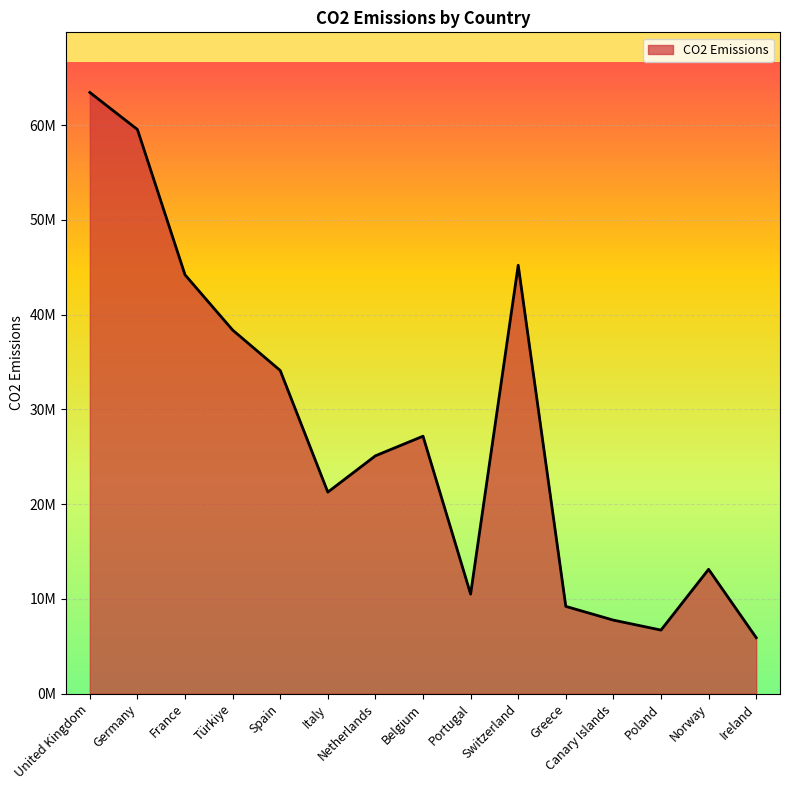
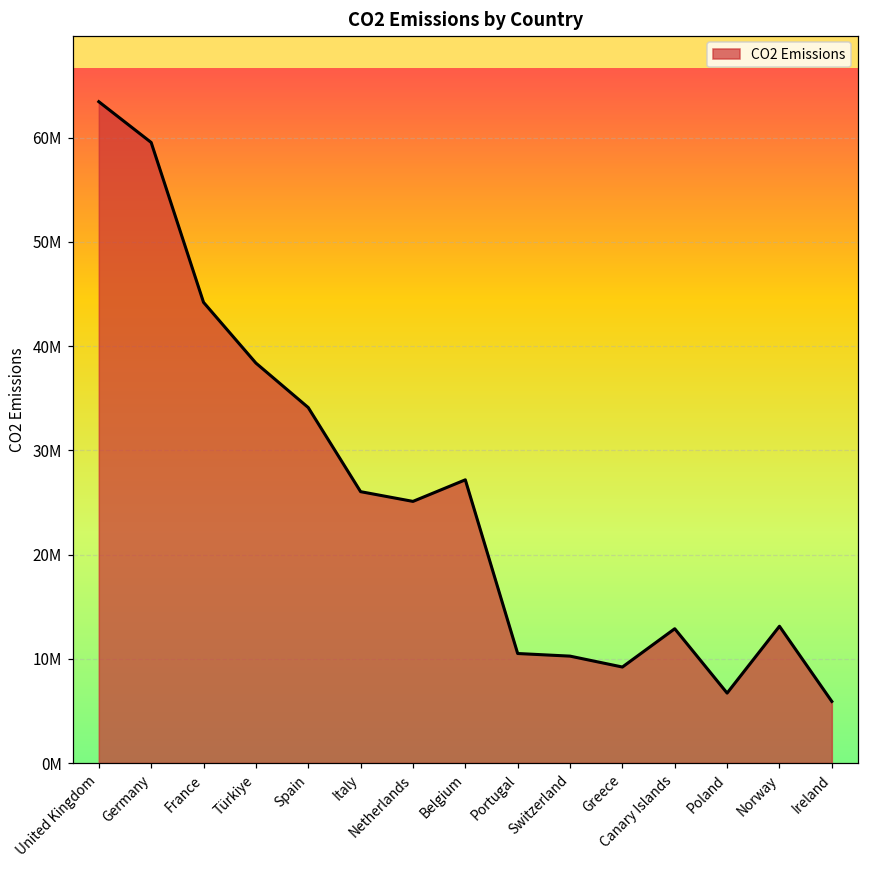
Italy: 21000000 -> 26000000
Switzerland: 45000000 -> 10000000
Canary Islands: 8000000 -> 13000000
